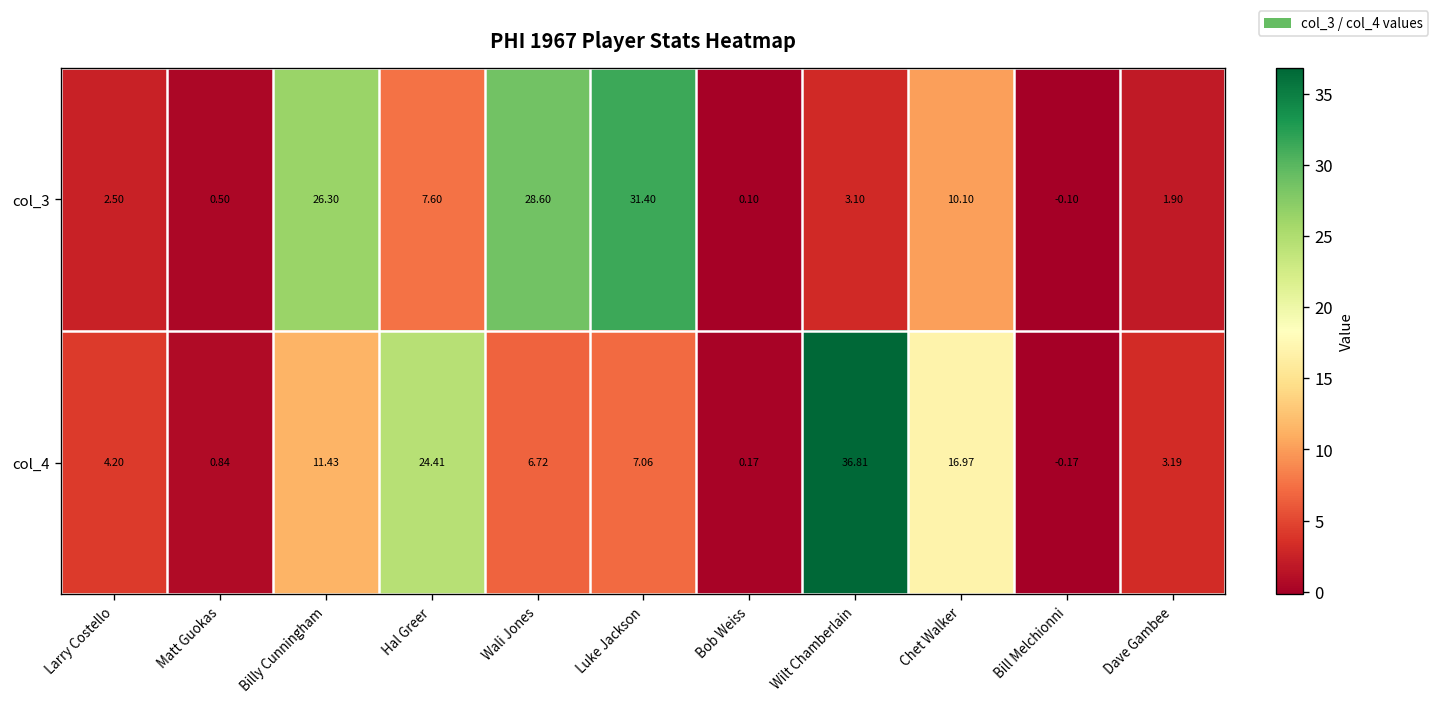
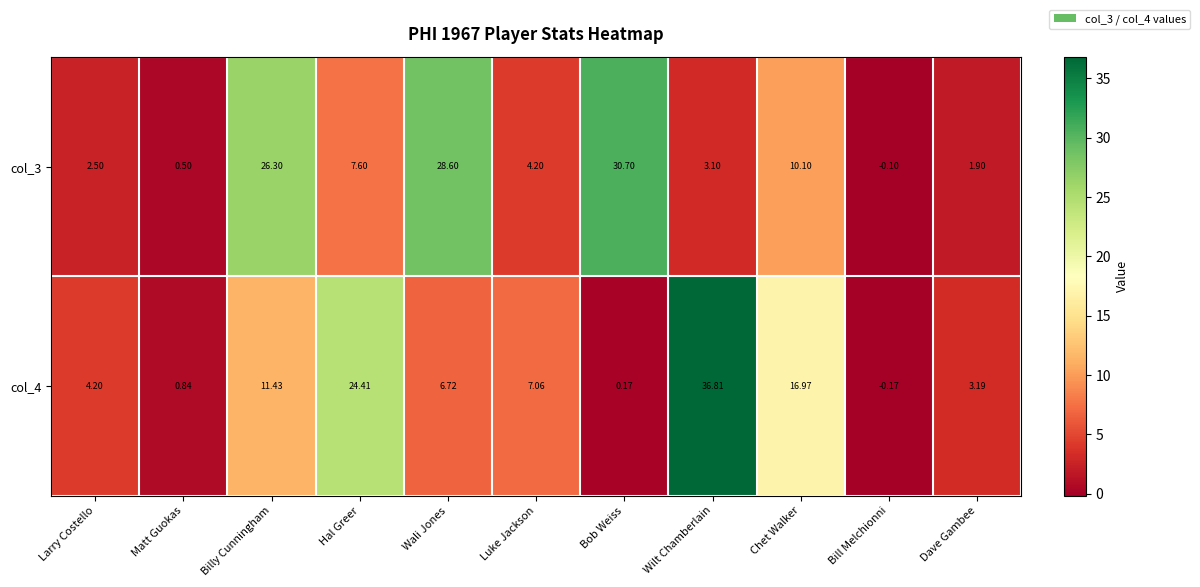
col_3, Luke Jackson: 31.40 -> 4.20
col_3, Bob Weiss: 0.10 -> 30.70
